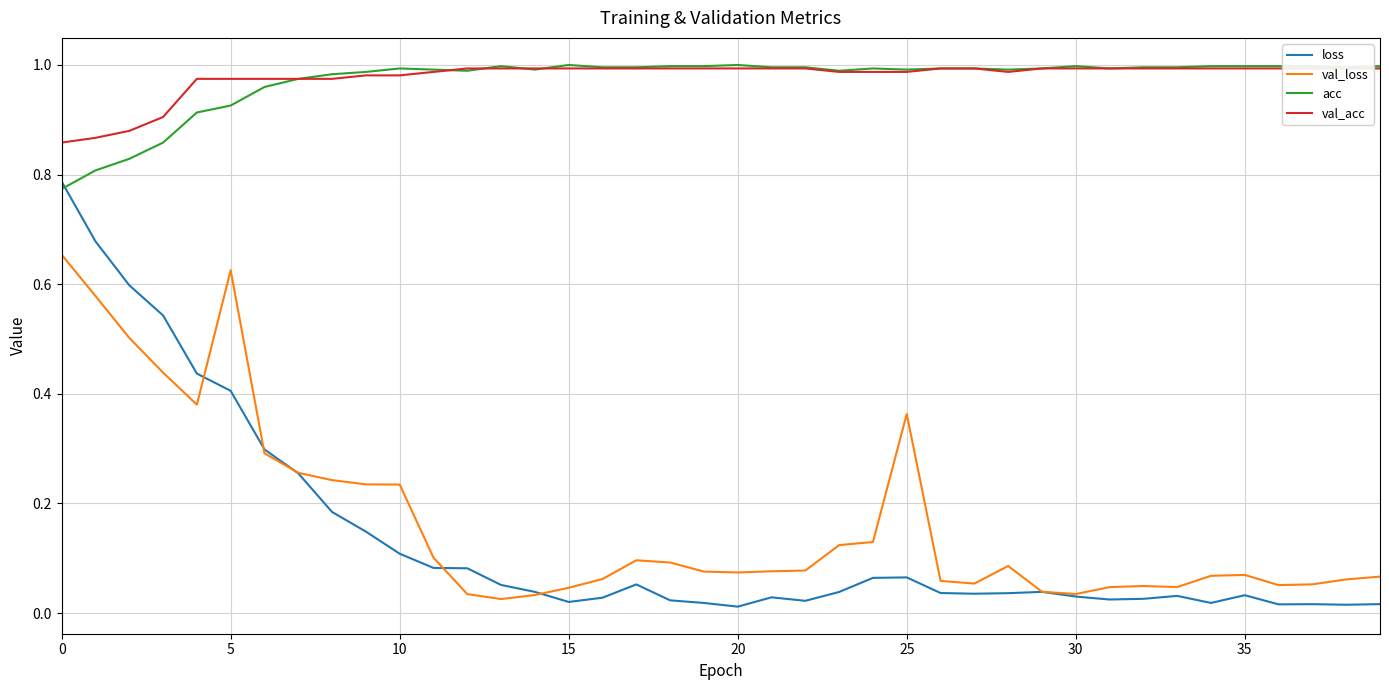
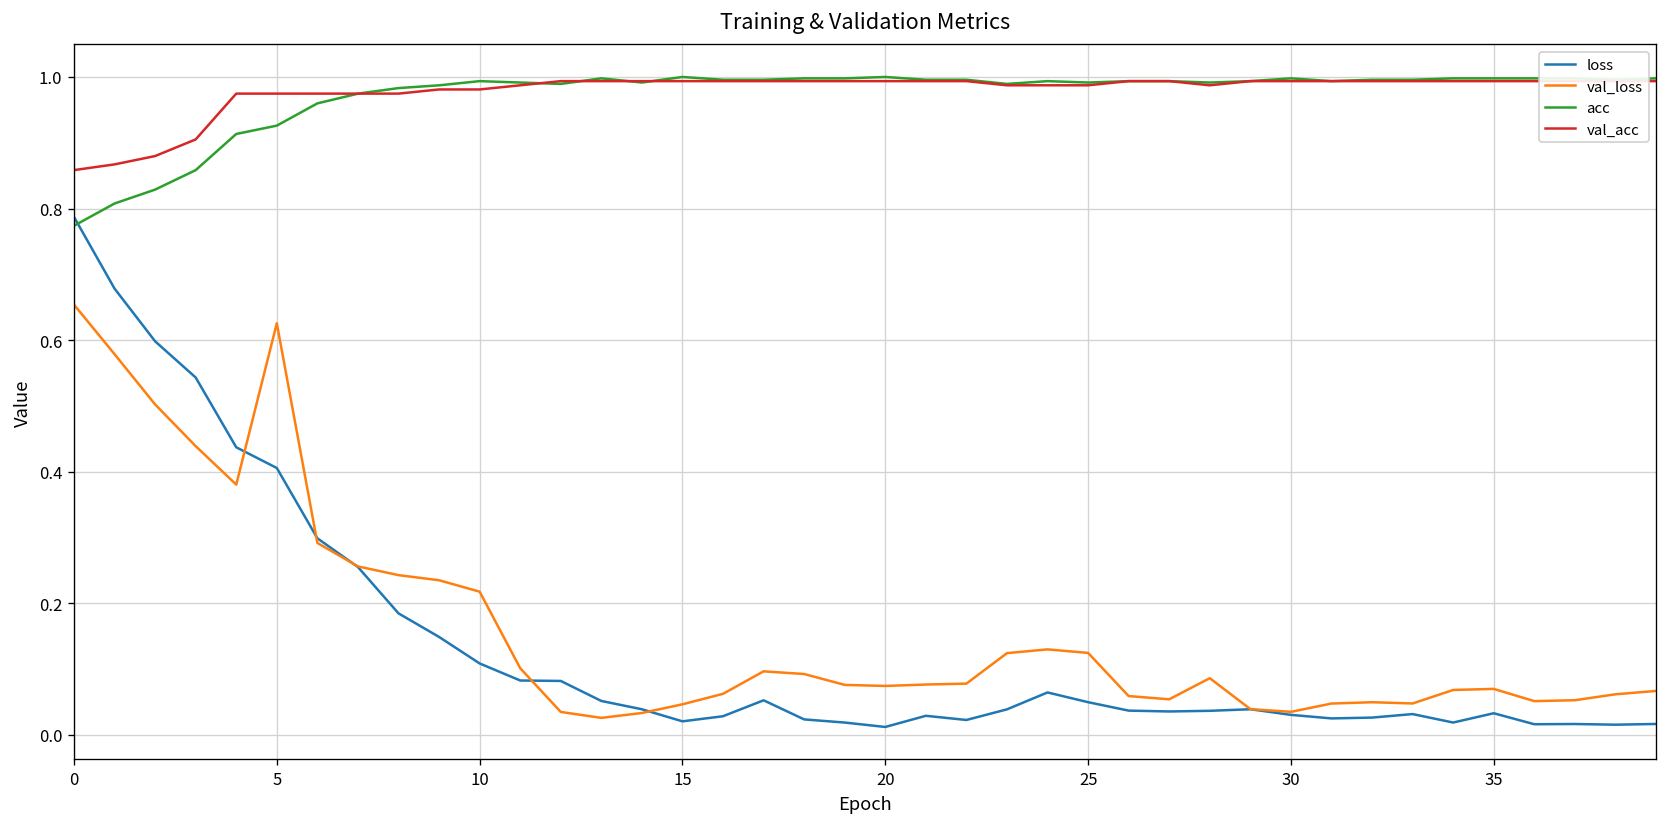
val_loss, 10: 0.23 -> 0.22
loss, 25: 0.07 -> 0.05
val_loss, 25: 0.36 -> 0.12
